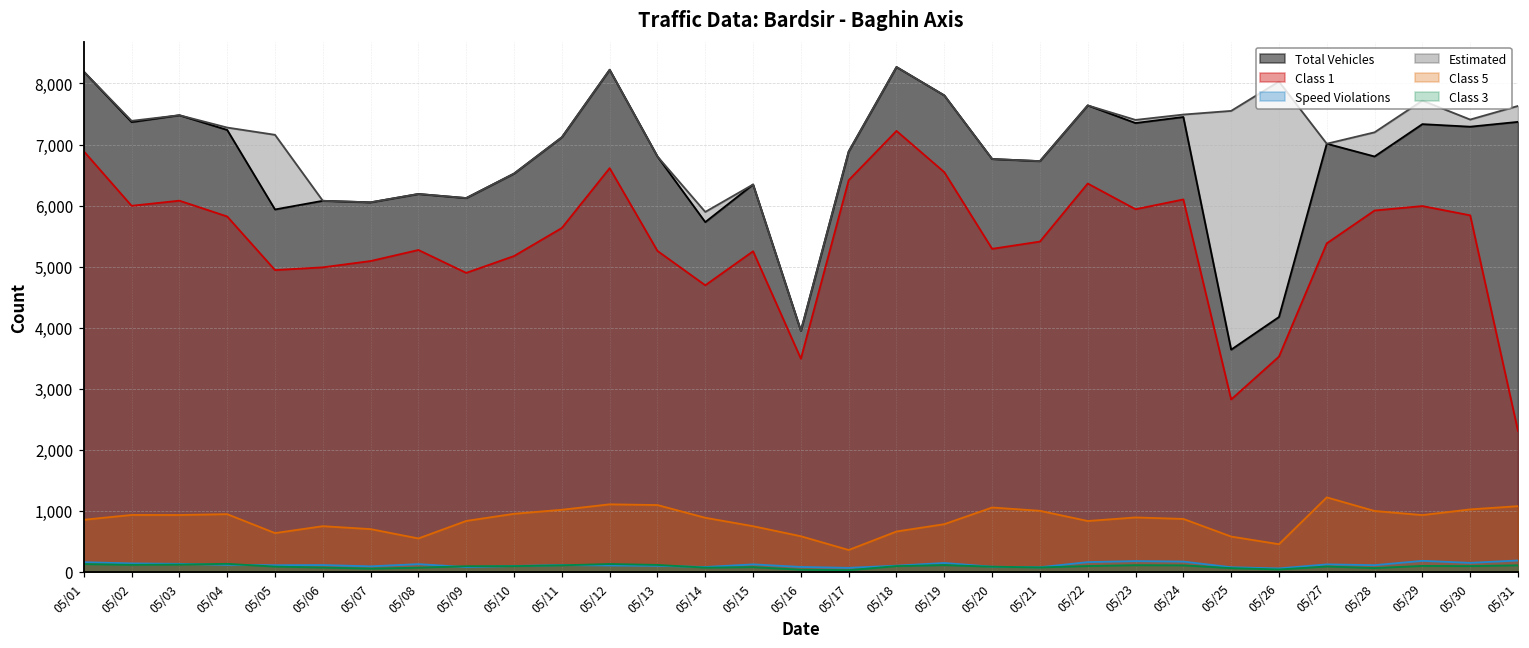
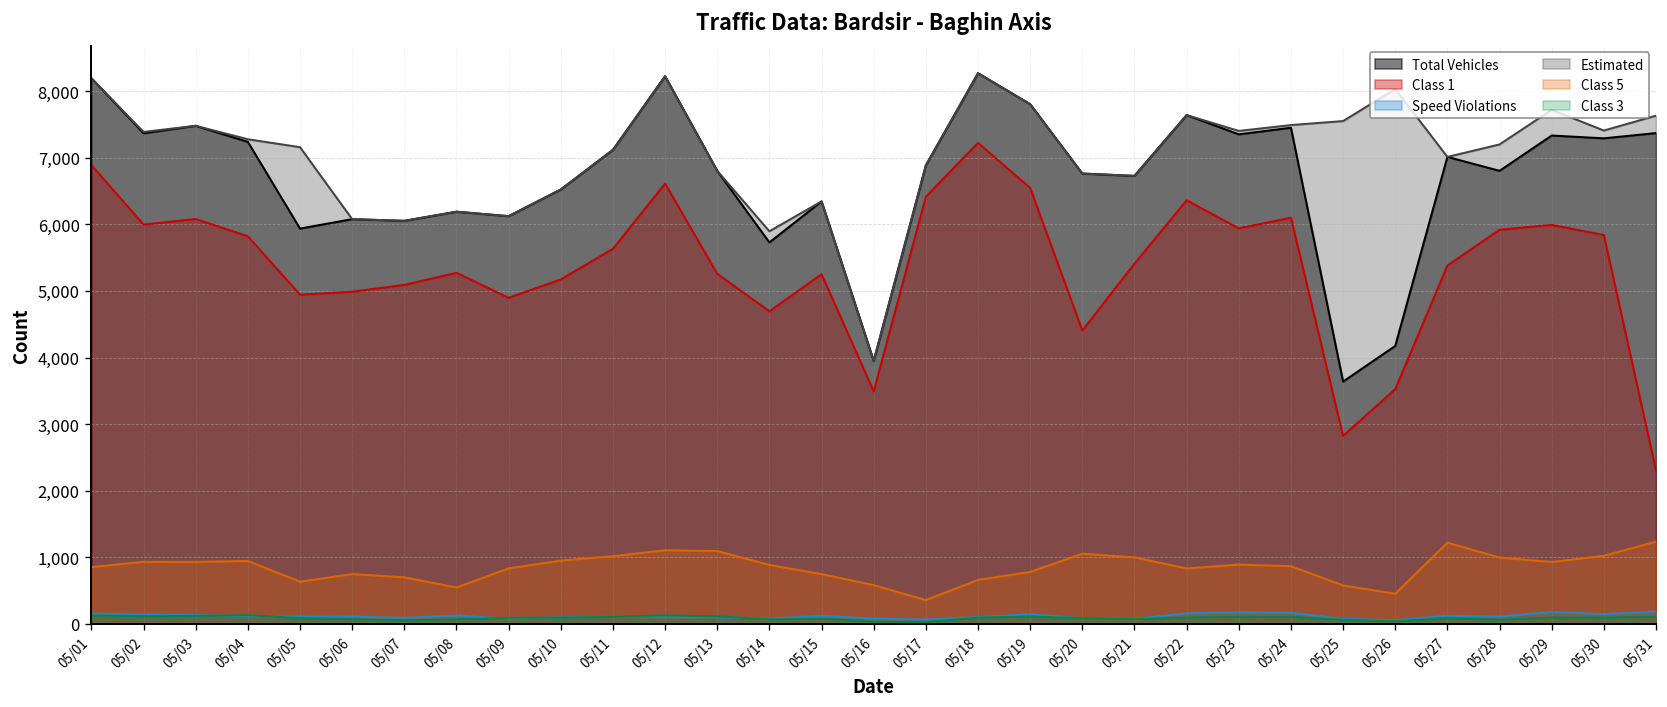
Class 1, 05/20: 5,300 -> 4,400
Class 5, 05/31: 1,100 -> 1,200
